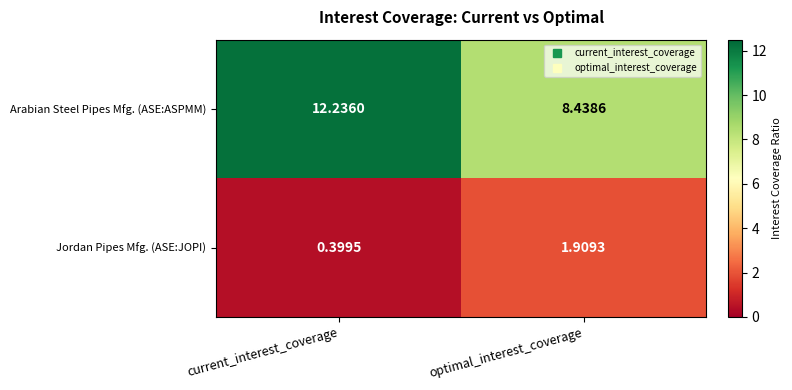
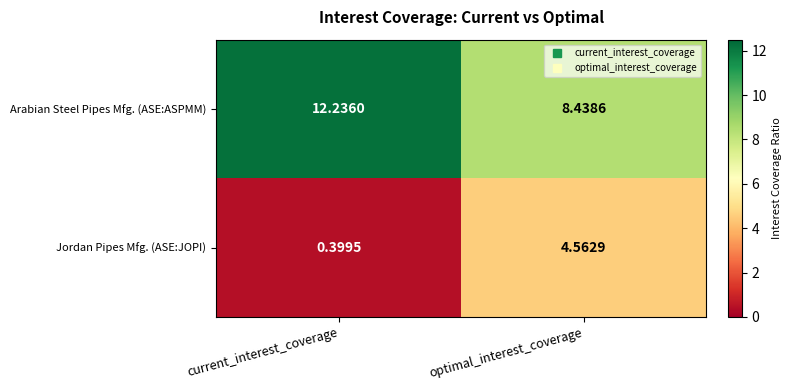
Jordan Pipes Mfg. (ASE:JOPI), optimal_interest_coverage: 1.9093 -> 4.5629
